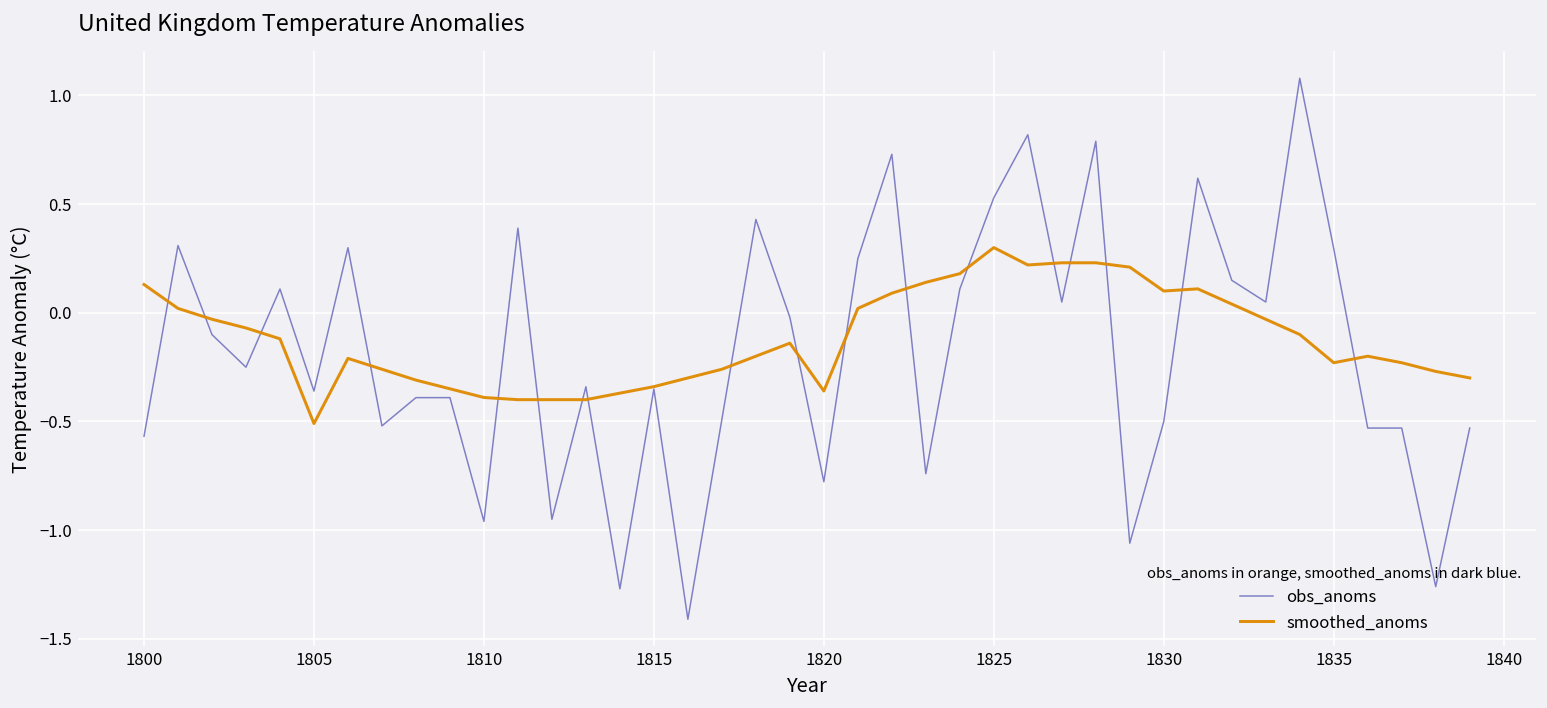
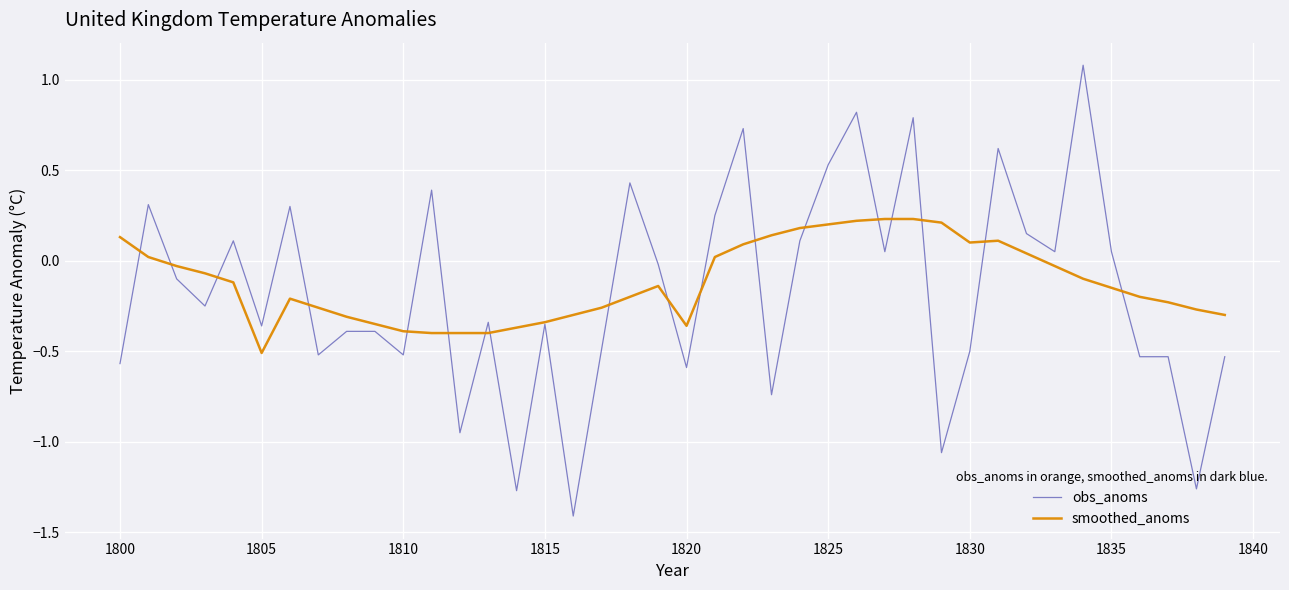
obs_anoms, 1810: -0.96 -> -0.52
obs_anoms, 1820: -0.78 -> -0.59
smoothed_anoms, 1825: 0.3 -> 0.2
obs_anoms, 1835: 0.29 -> 0.05
smoothed_anoms, 1835: -0.23 -> -0.15
